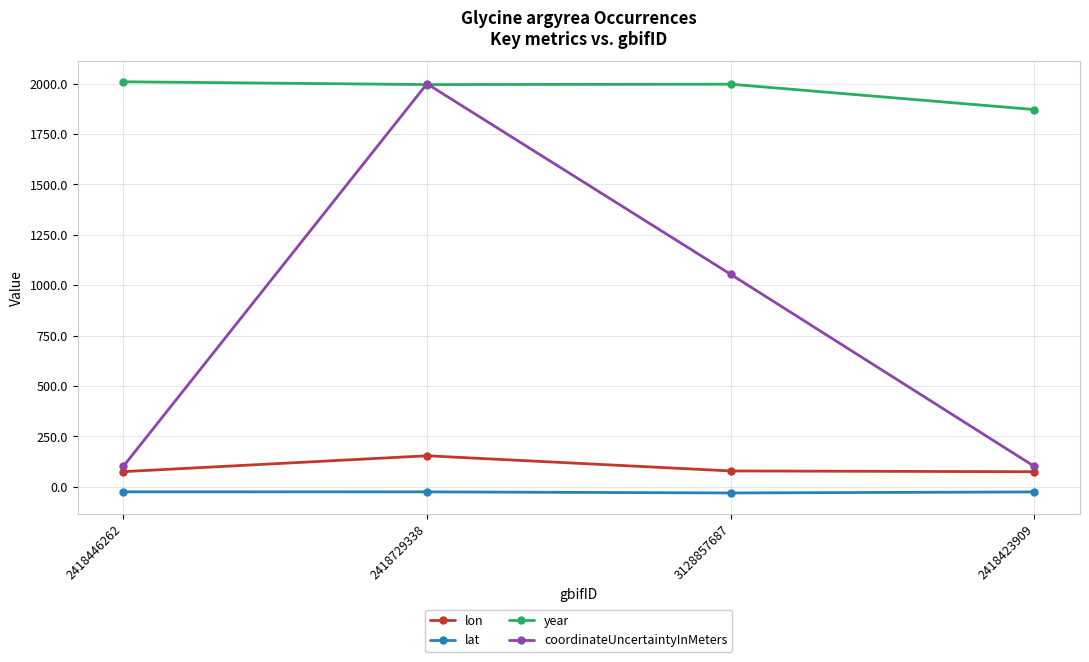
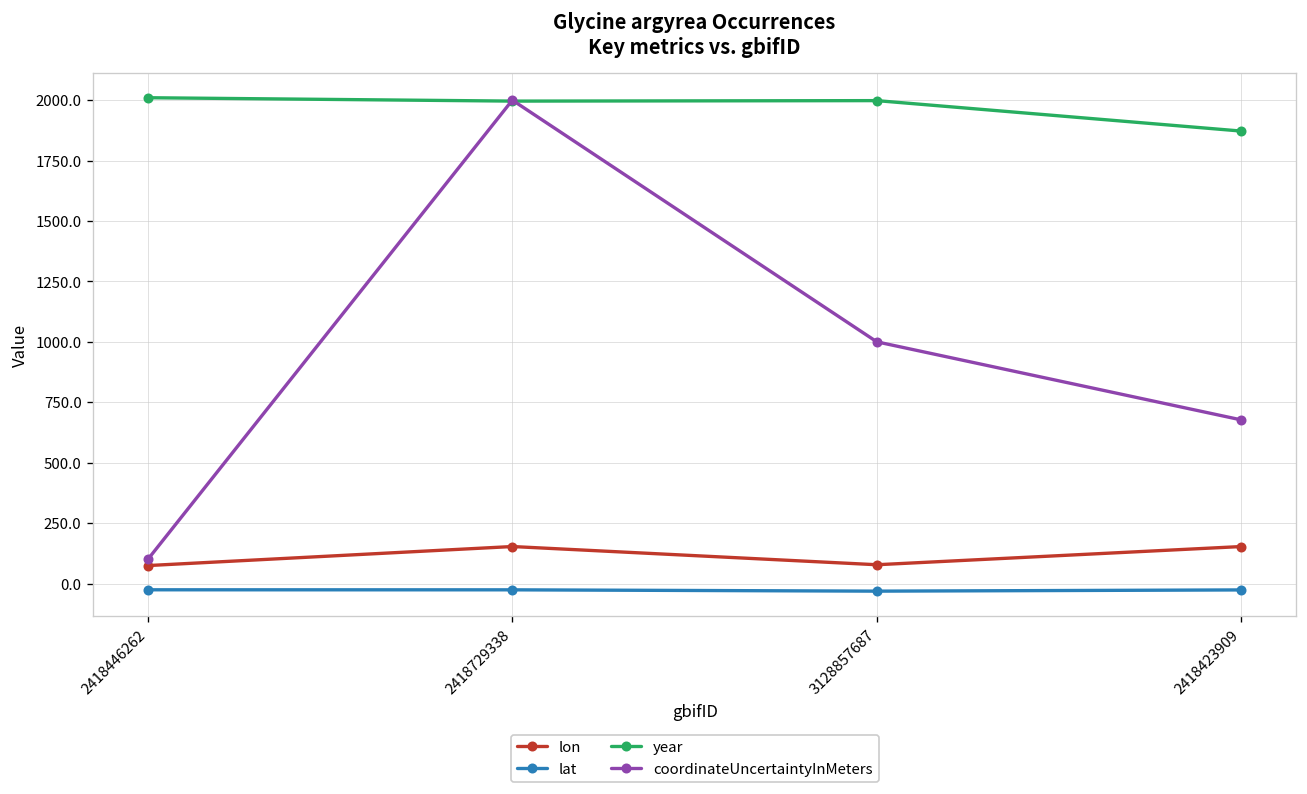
coordinateUncertaintyInMeters, 3128857687: 1050 -> 1000
lon, 2418423909: 70 -> 150
coordinateUncertaintyInMeters, 2418423909: 100 -> 680
